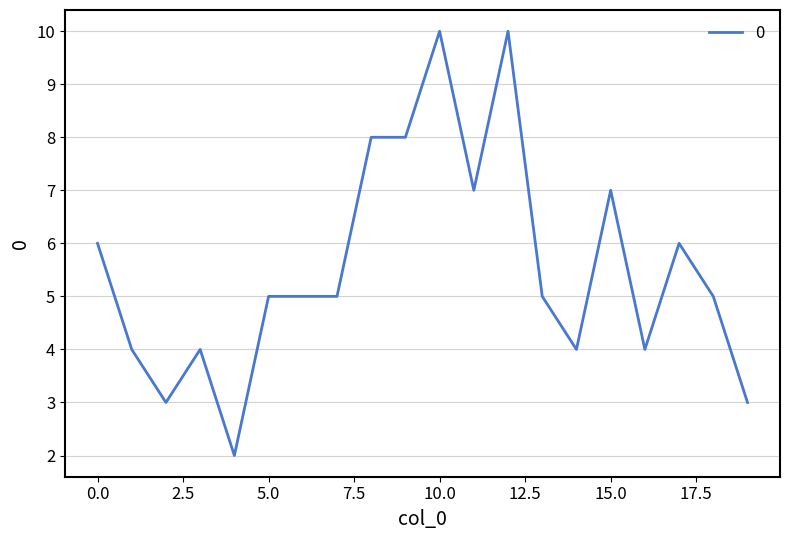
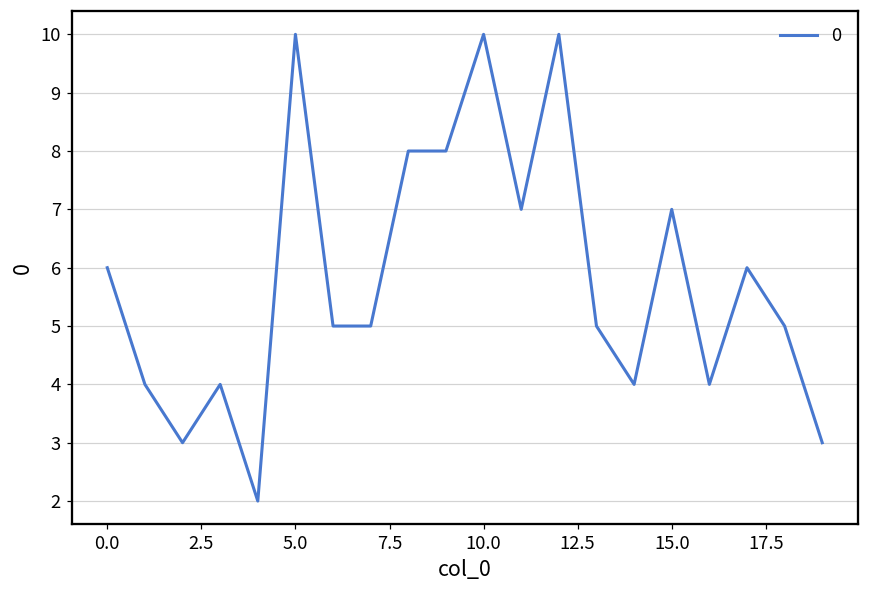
5.0: 5 -> 10
